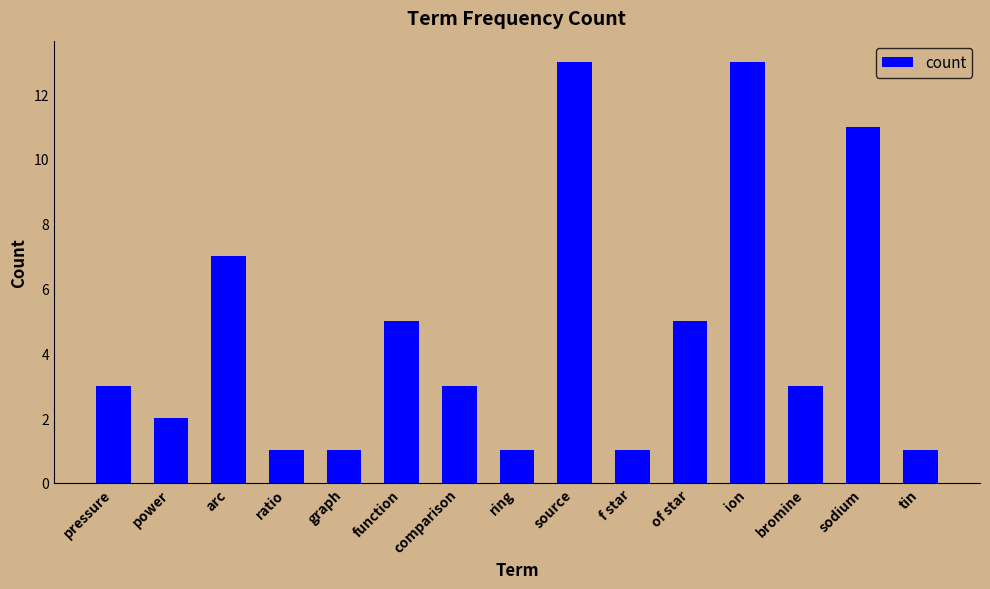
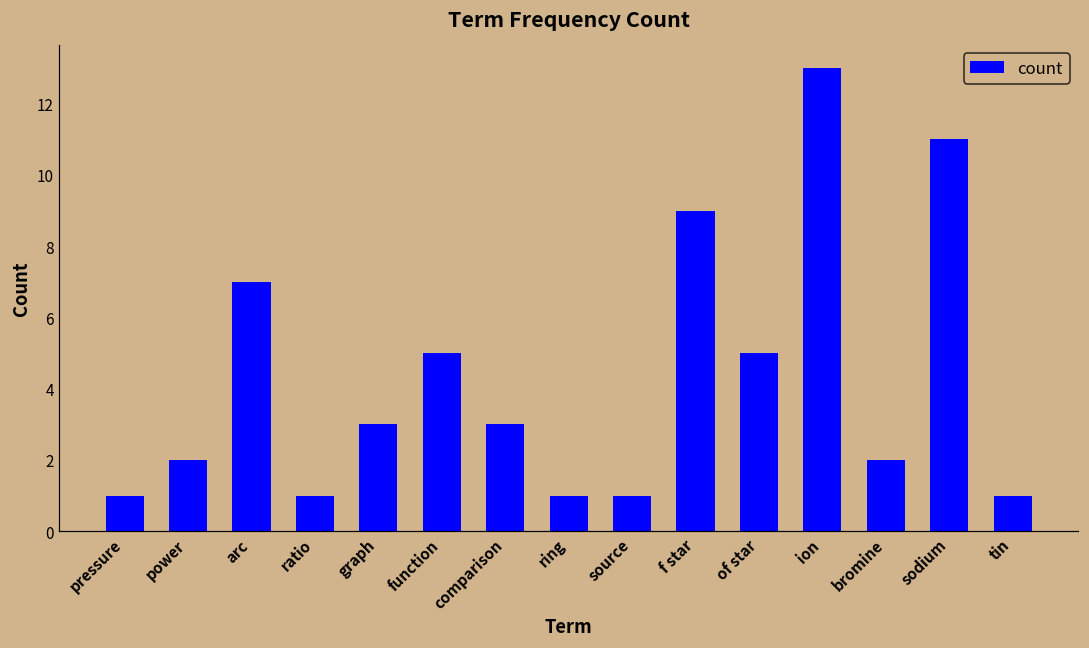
pressure: 3 -> 1
graph: 1 -> 3
source: 13 -> 1
f star: 1 -> 9
bromine: 3 -> 2
